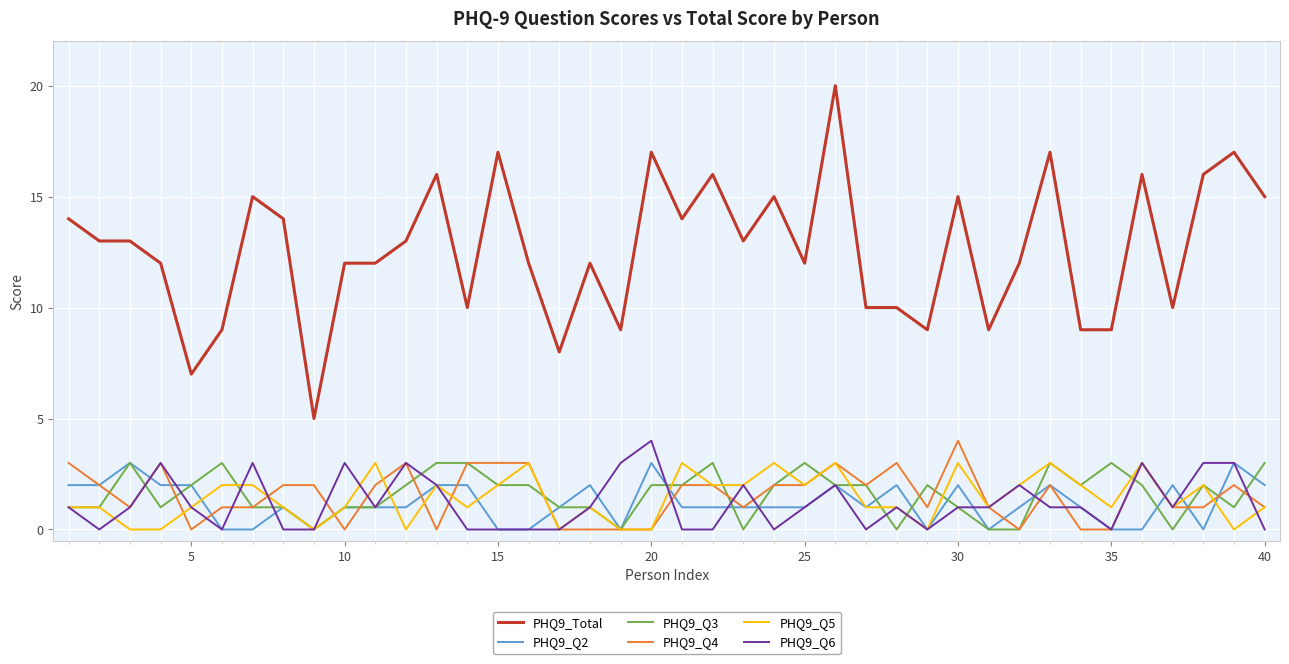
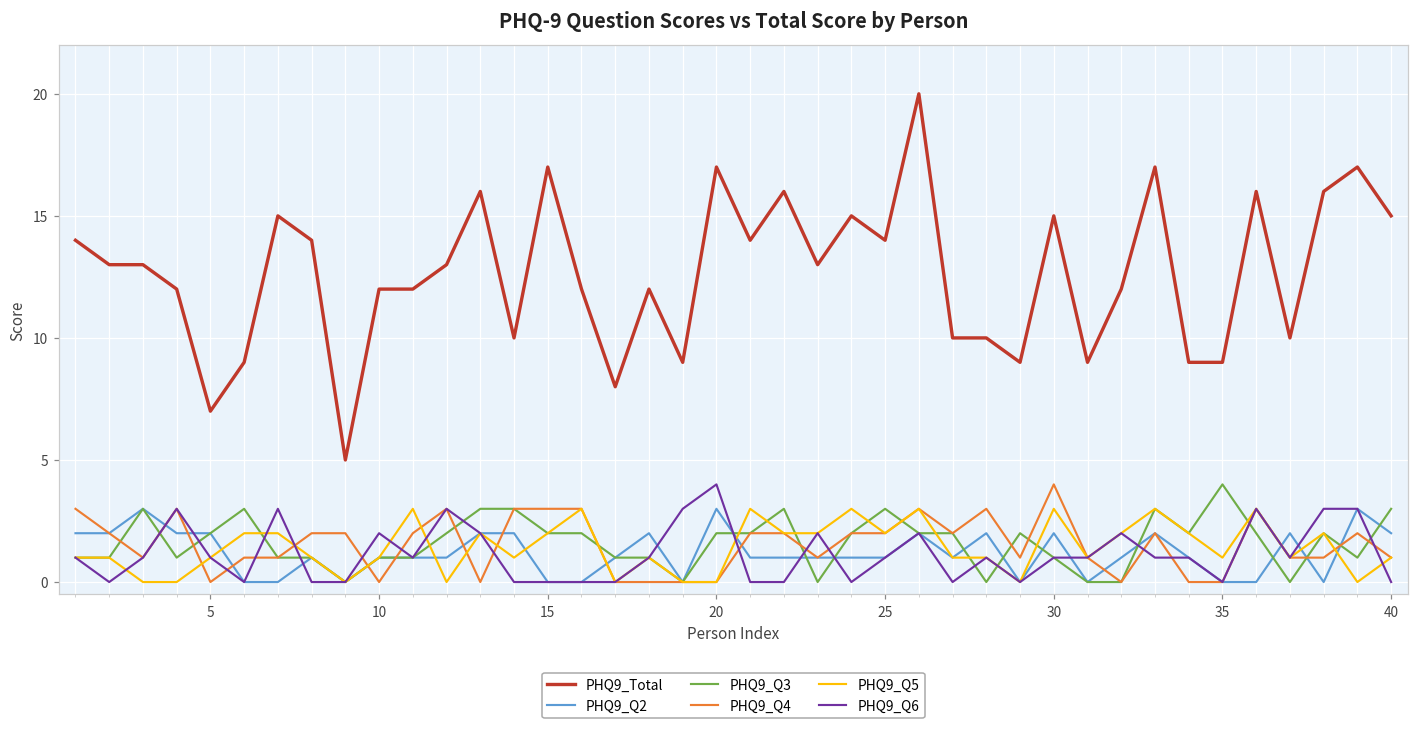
PHQ9_Q6, 10: 3 -> 2
PHQ9_Total, 25: 12 -> 14
PHQ9_Q3, 35: 3 -> 4
